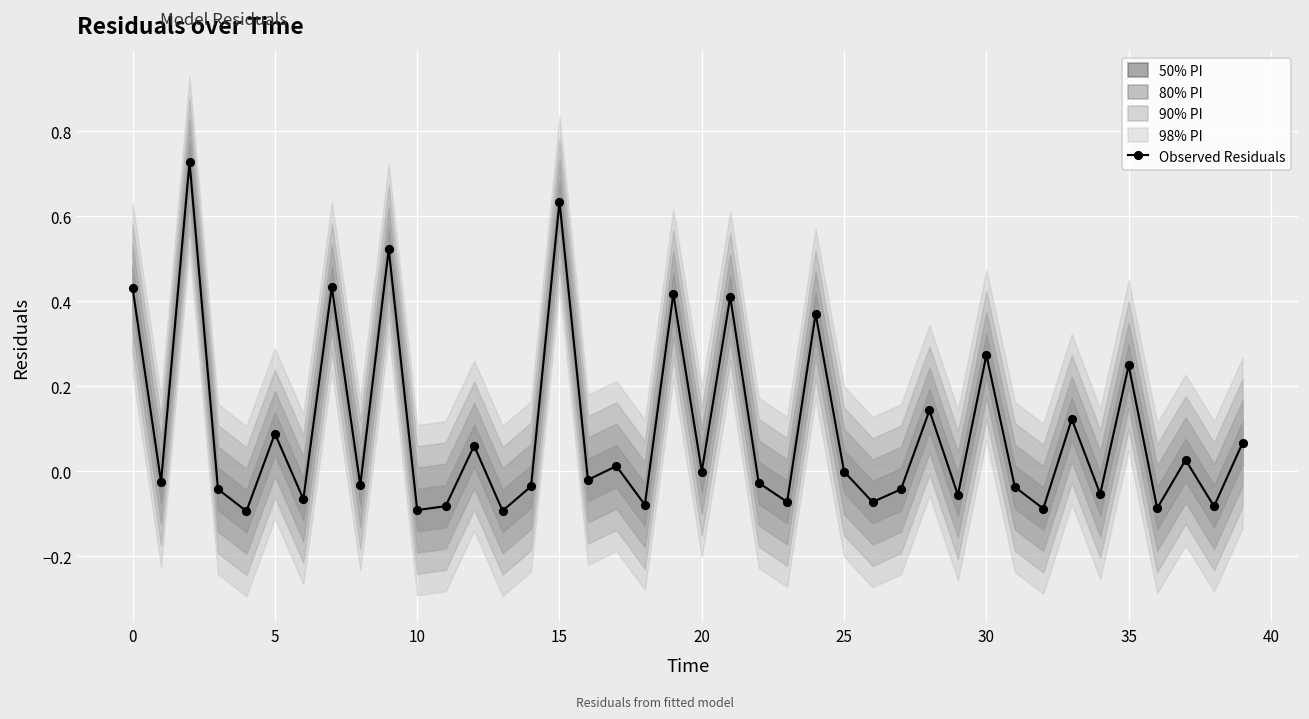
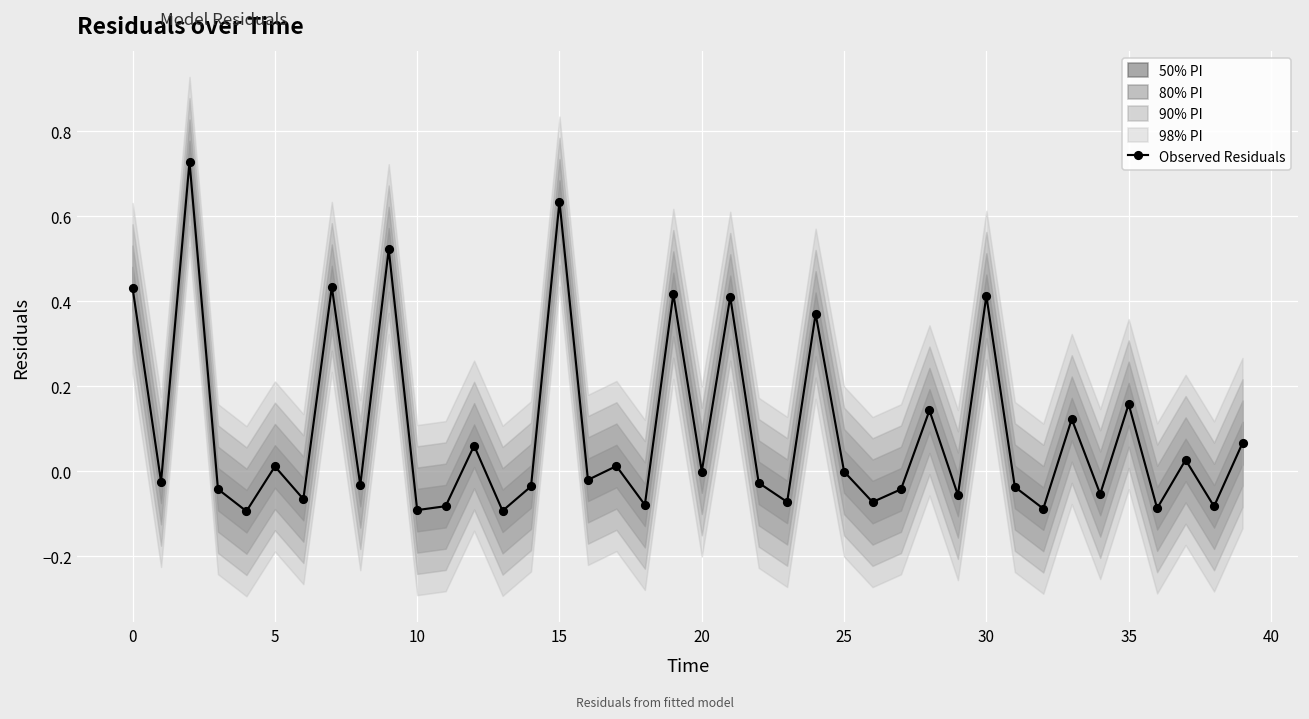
Observed Residuals, 5: 0.09 -> 0.01
Observed Residuals, 30: 0.27 -> 0.41
Observed Residuals, 35: 0.25 -> 0.16
